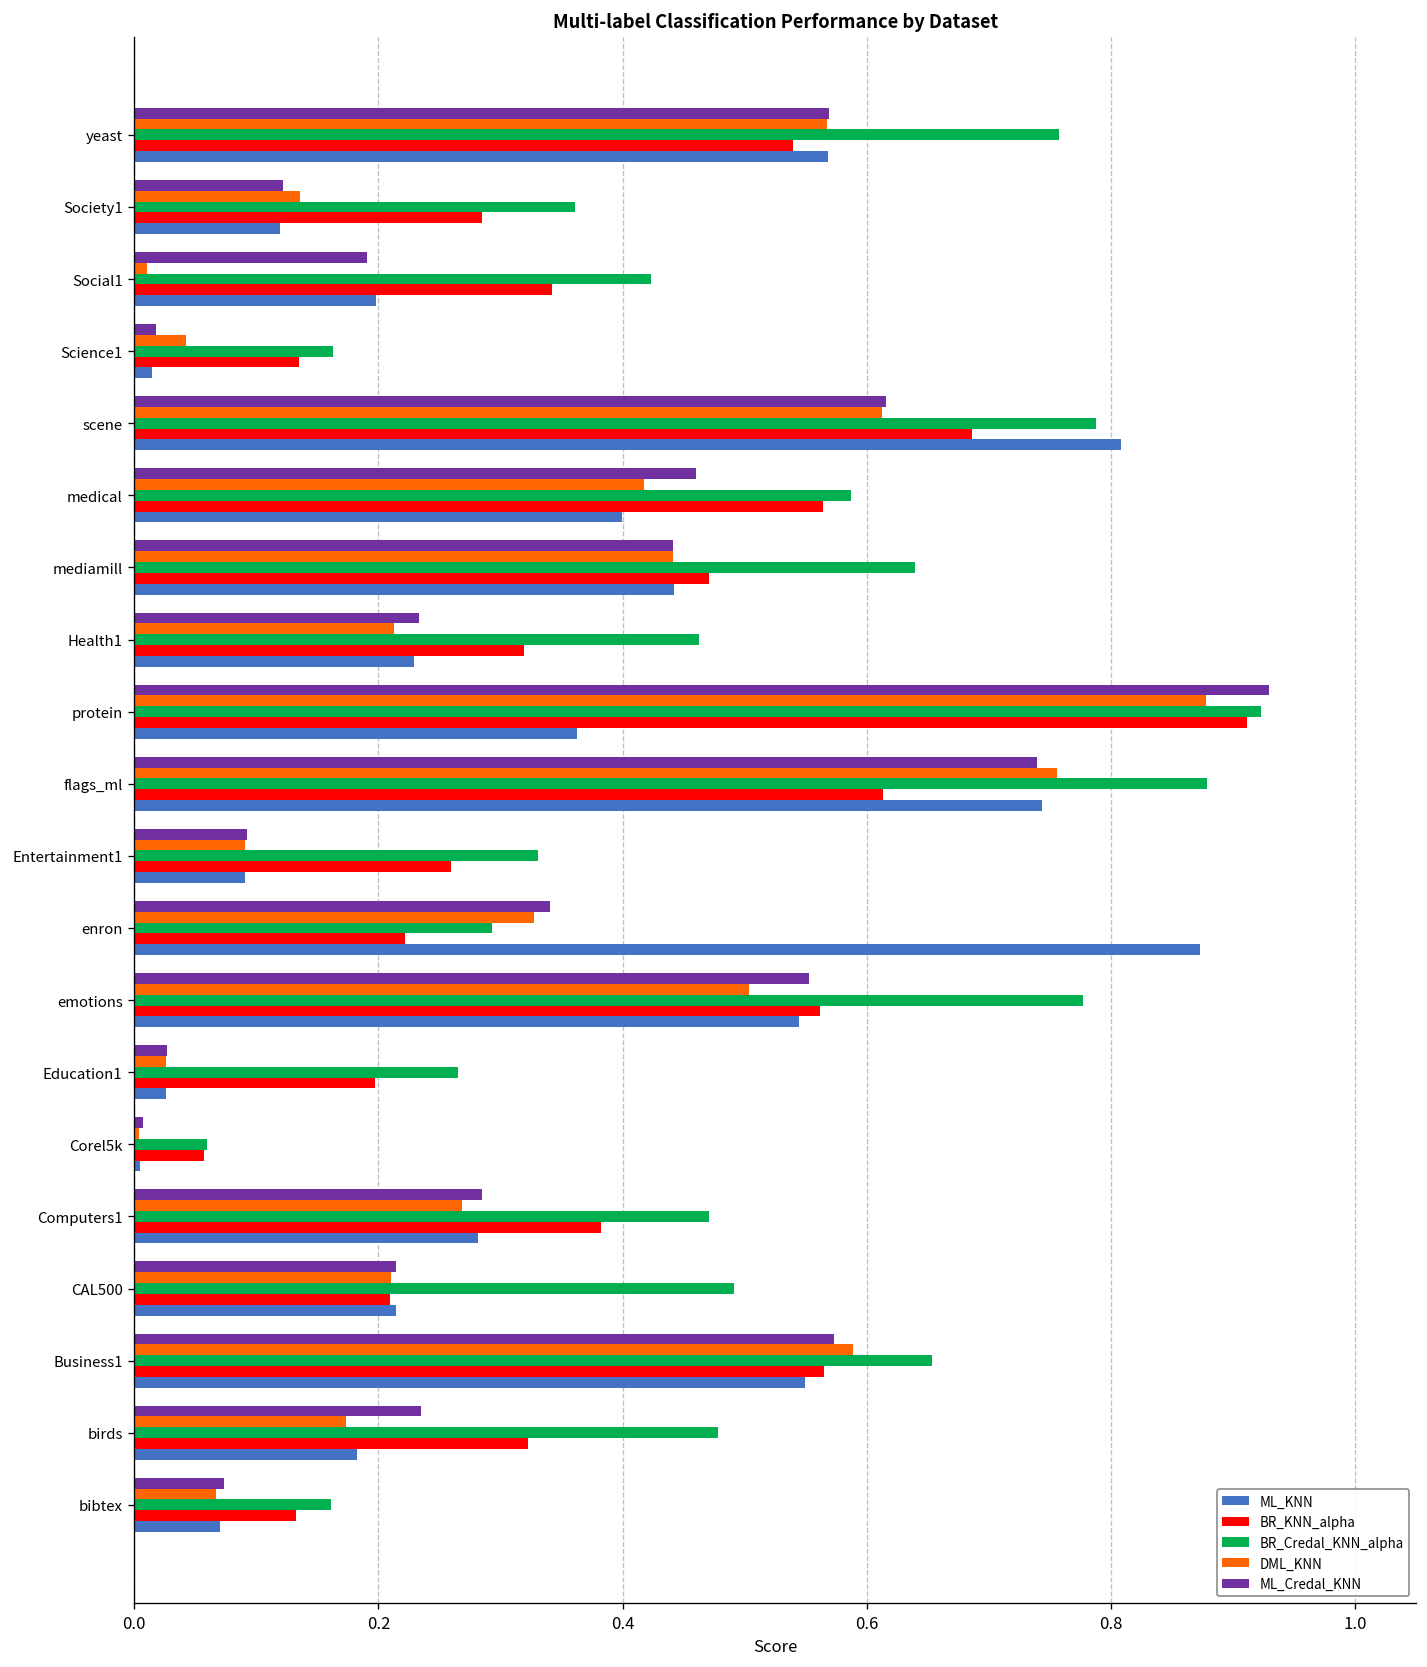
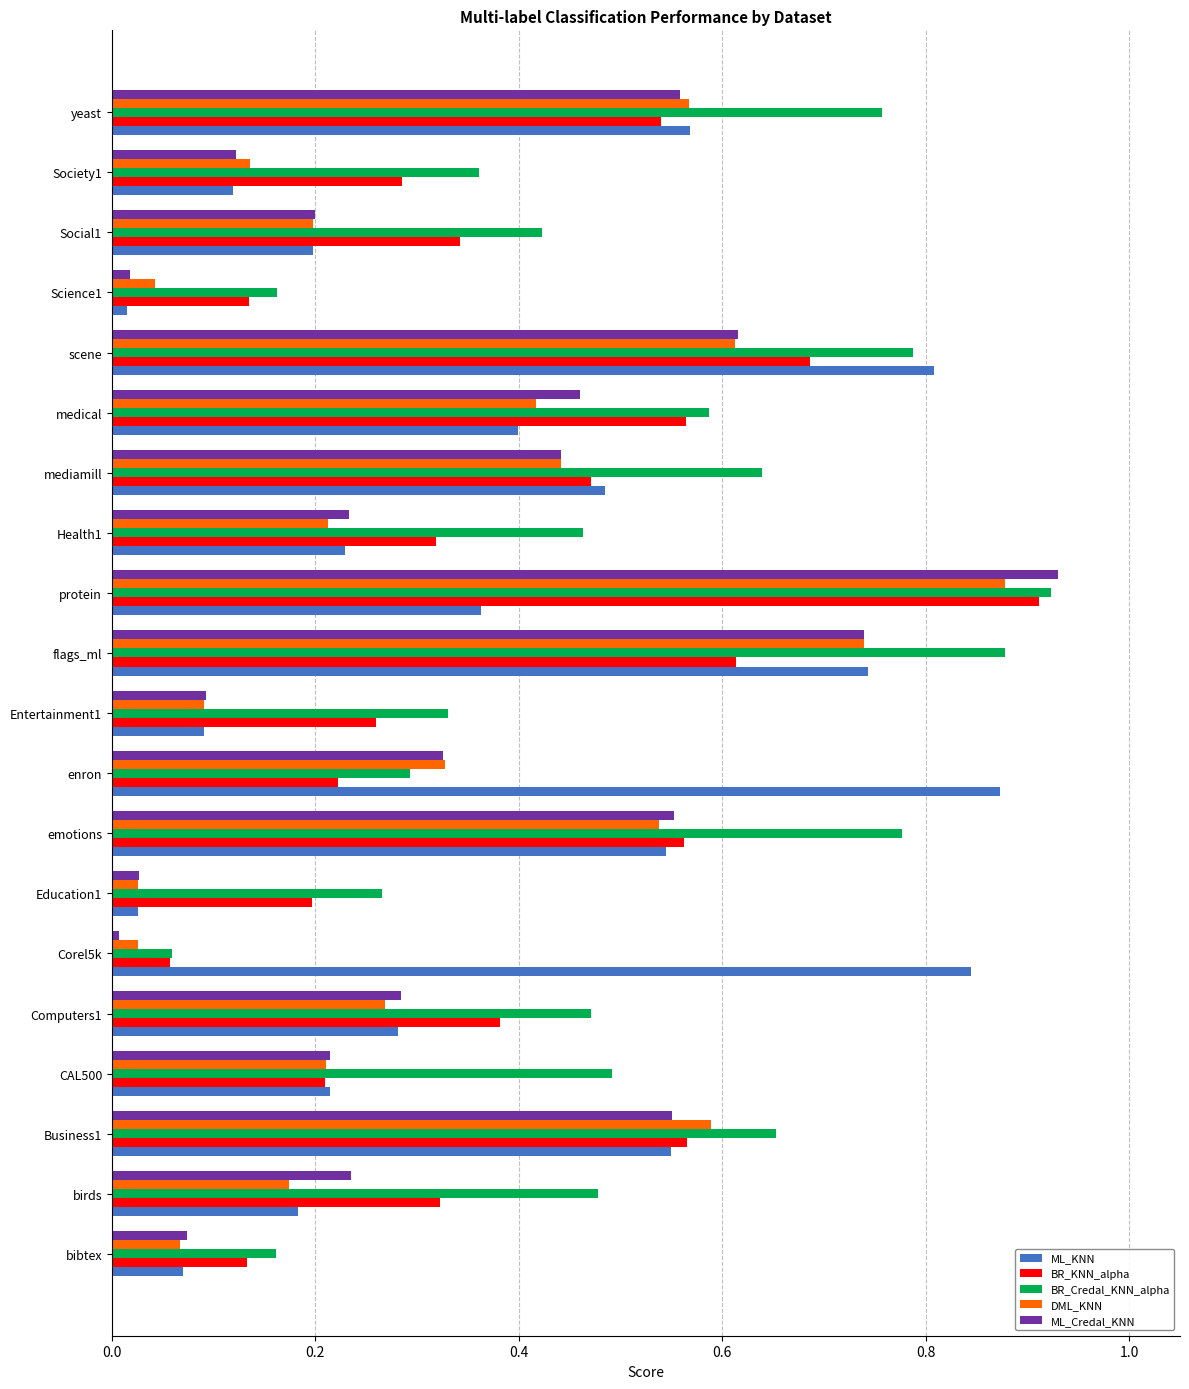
ML_Credal_KNN, yeast: 0.570 -> 0.558
ML_Credal_KNN, Social1: 0.191 -> 0.199
DML_KNN, Social1: 0.010 -> 0.198
ML_KNN, mediamill: 0.442 -> 0.485
DML_KNN, flags_ml: 0.756 -> 0.740
ML_Credal_KNN, enron: 0.340 -> 0.326
DML_KNN, emotions: 0.503 -> 0.538
DML_KNN, Corel5k: 0.004 -> 0.026
ML_KNN, Corel5k: 0.005 -> 0.845
ML_Credal_KNN, Business1: 0.573 -> 0.551
